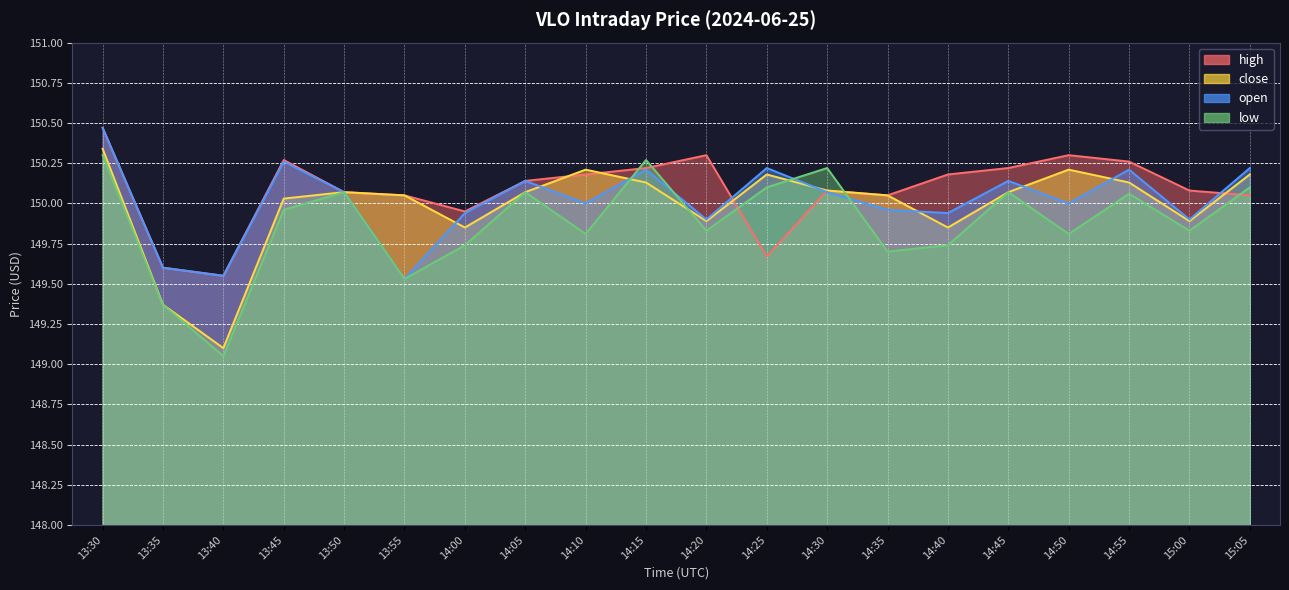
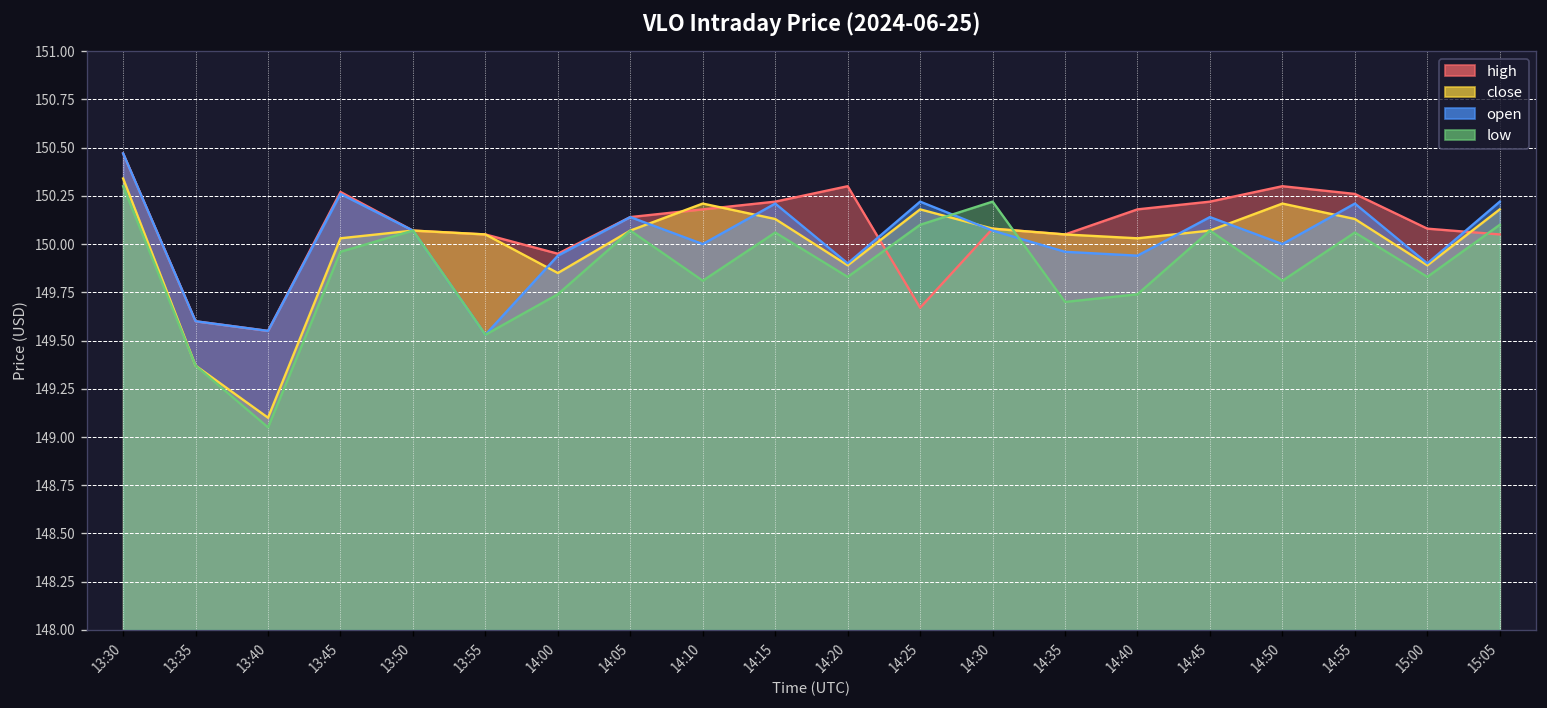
low, 14:15: 150.27 -> 150.06
close, 14:40: 149.85 -> 150.03
